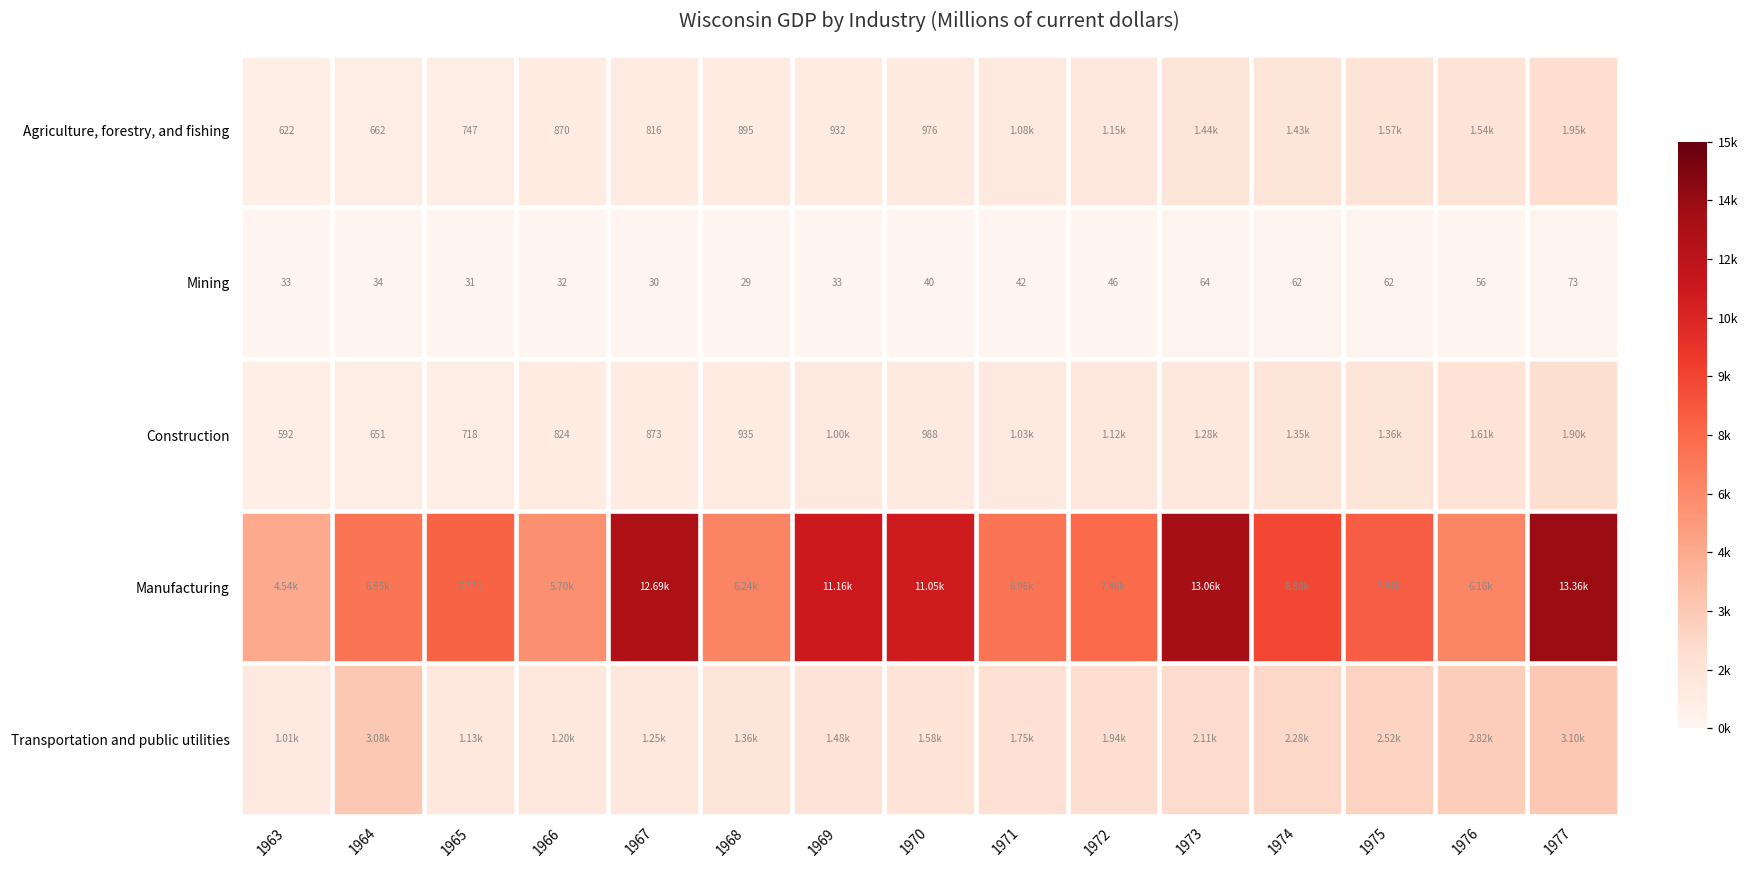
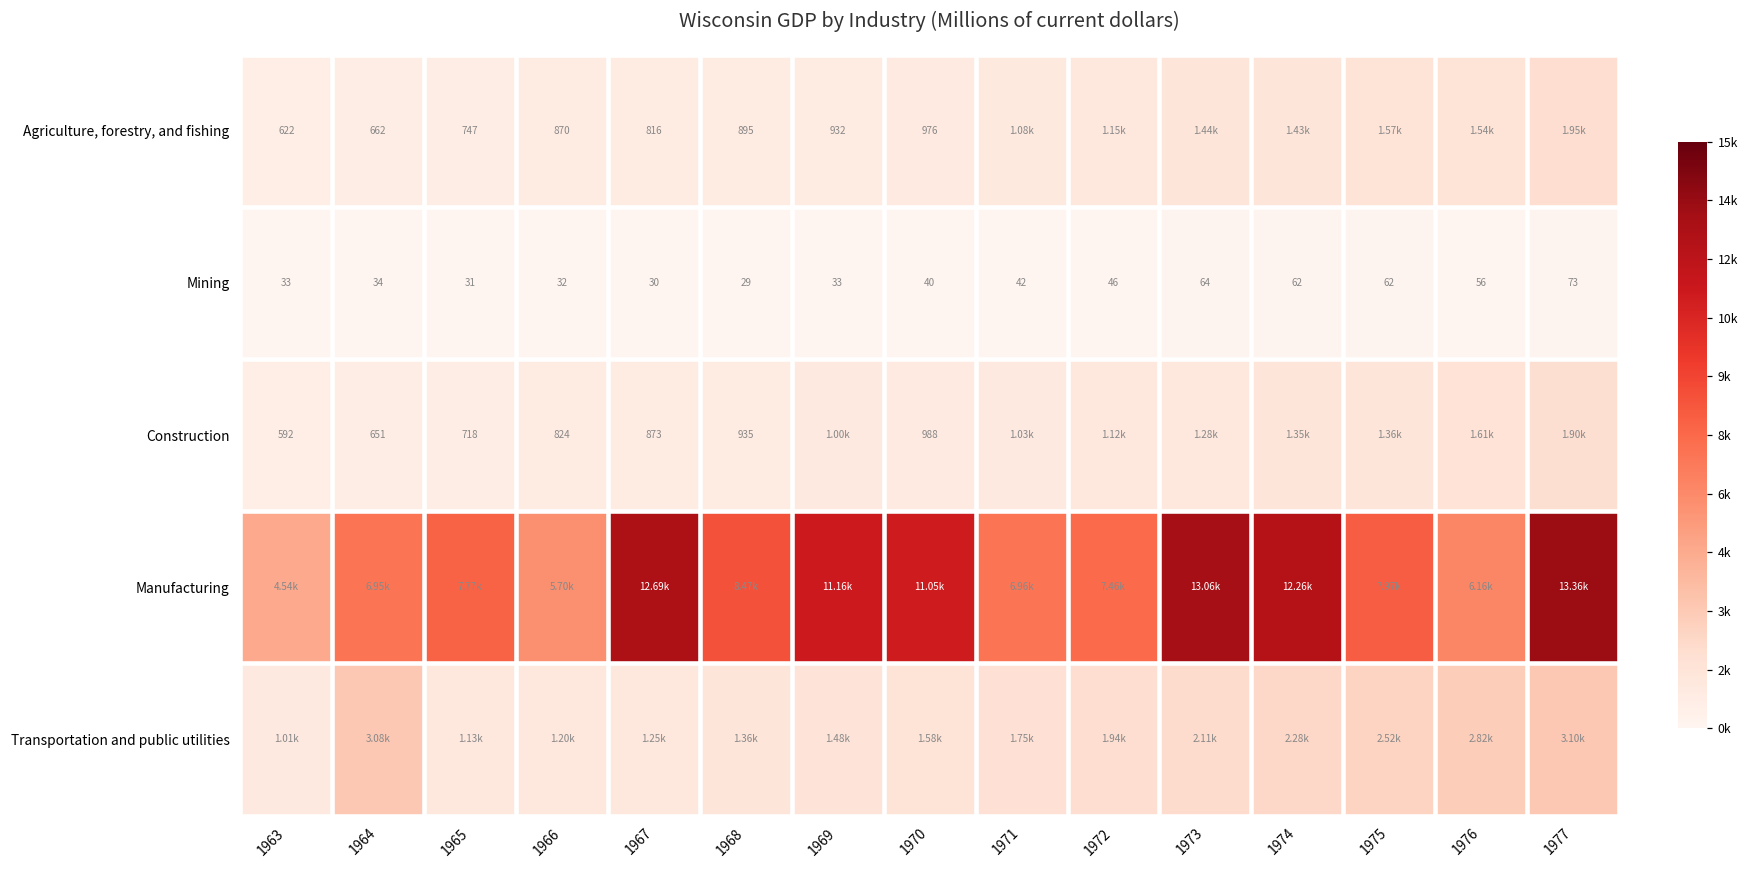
Manufacturing, 1968: 6.24k -> 8.47k
Manufacturing, 1974: 8.88k -> 12.26k
